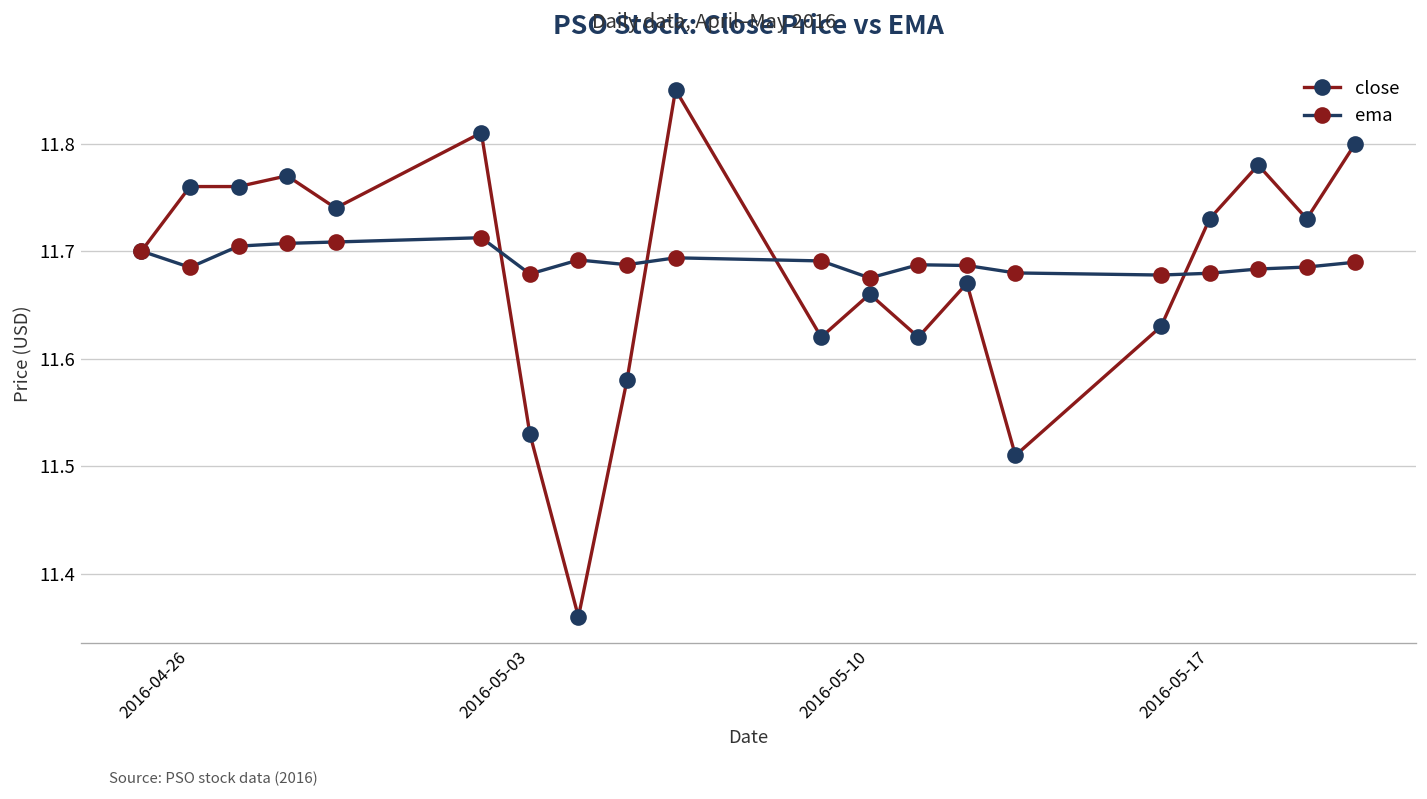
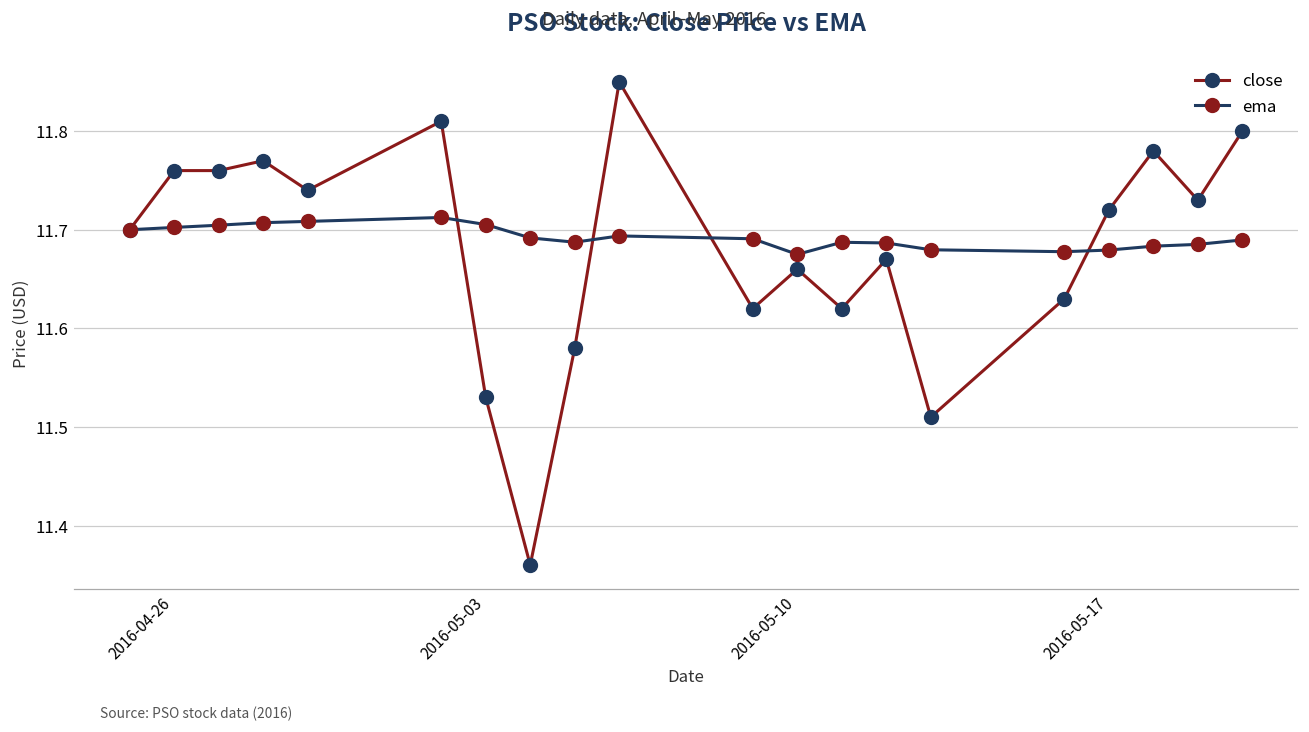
ema, 2016-04-26: 11.68 -> 11.70
ema, 2016-05-03: 11.68 -> 11.71
close, 2016-05-17: 11.73 -> 11.72
